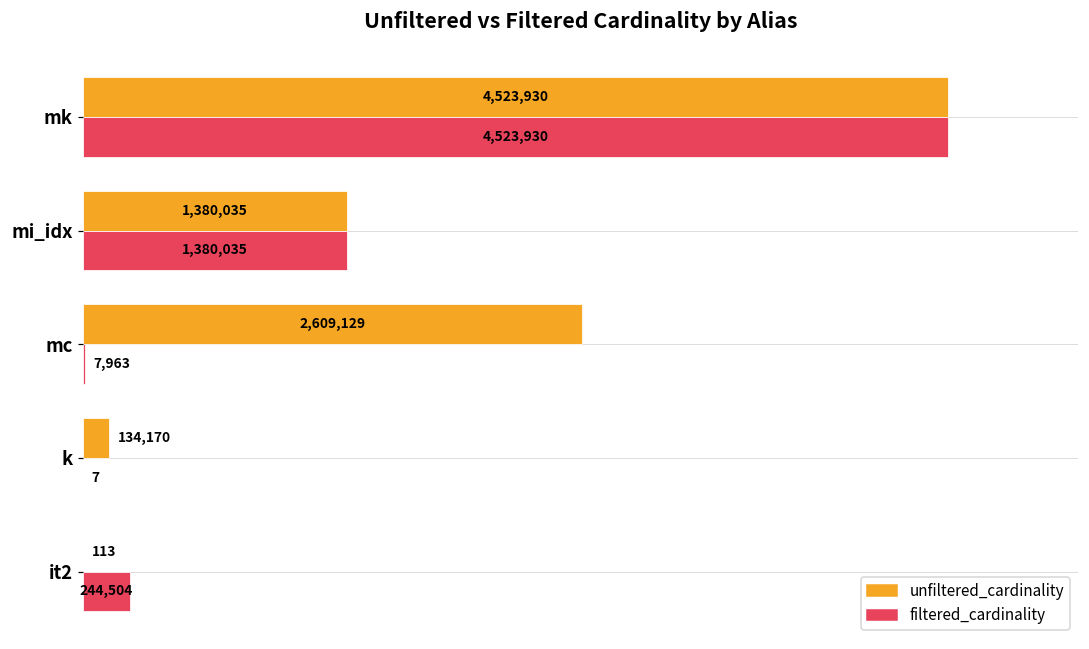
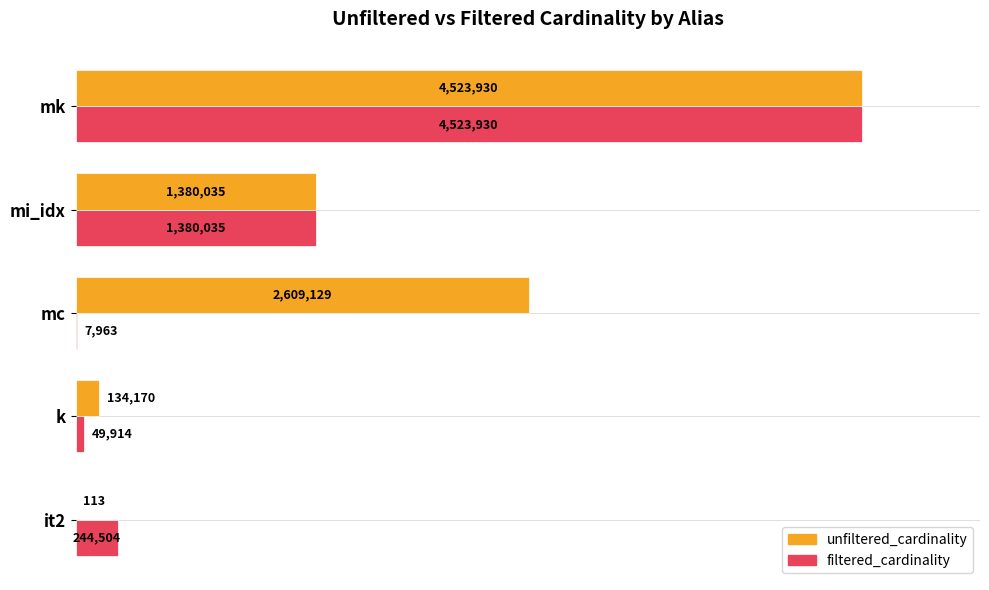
filtered_cardinality, k: 7 -> 49,914
